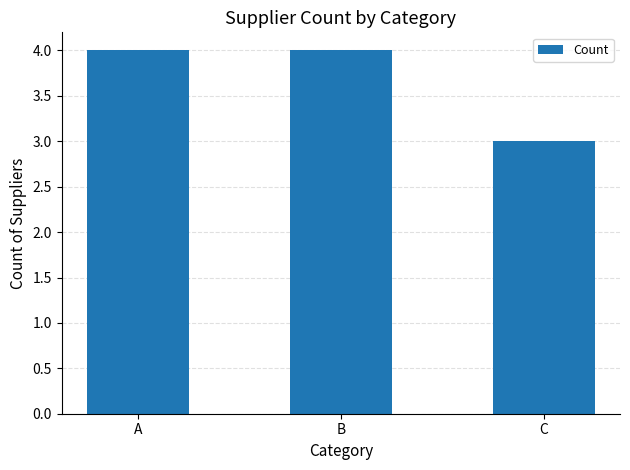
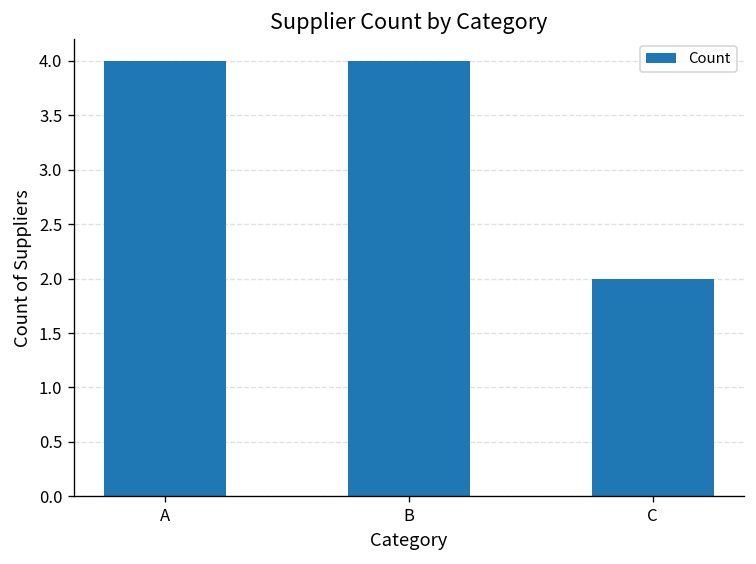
C: 3 -> 2
